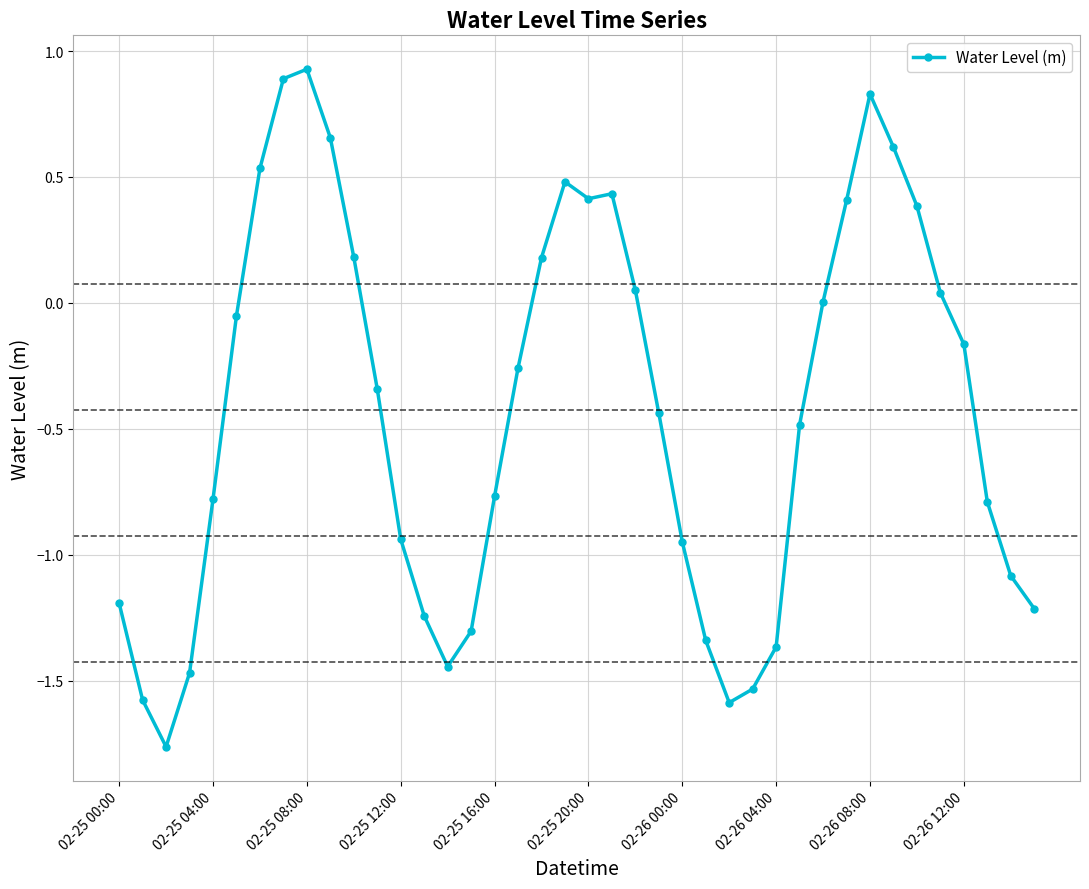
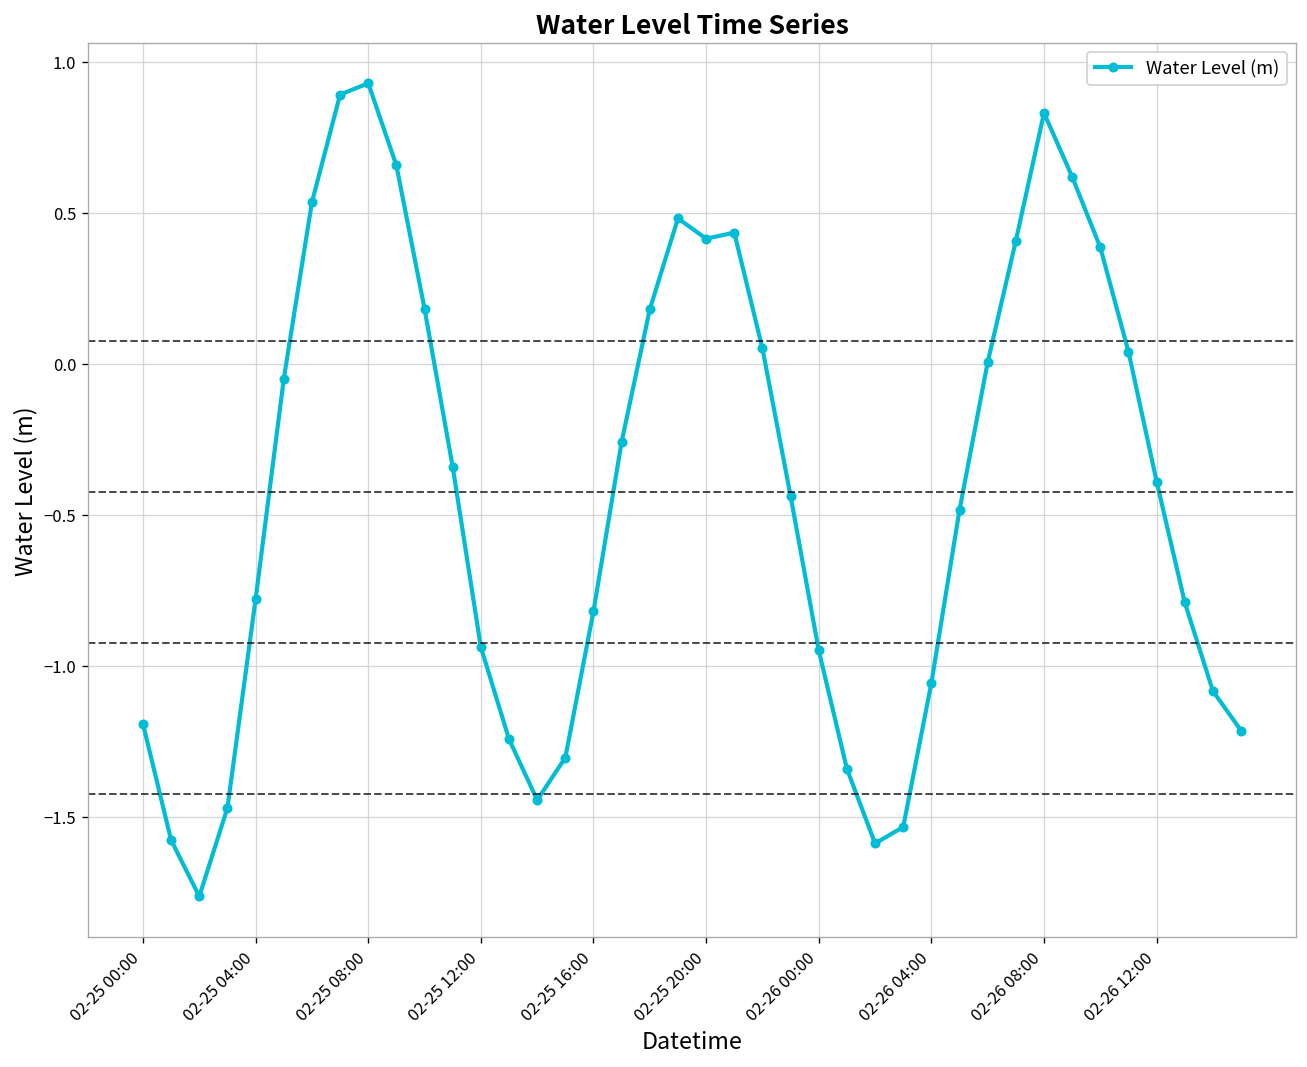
02-25 16:00: -0.77 -> -0.82
02-26 04:00: -1.37 -> -1.06
02-26 12:00: -0.16 -> -0.39
